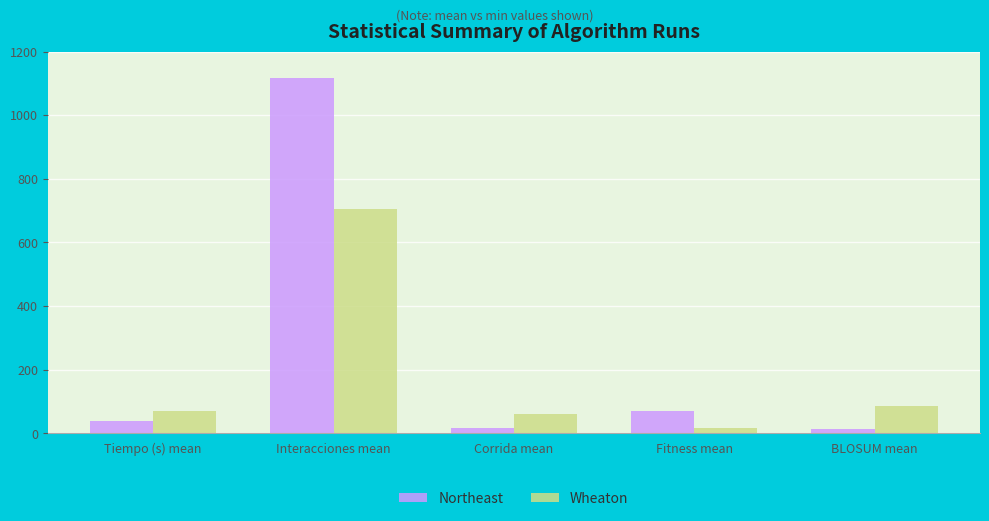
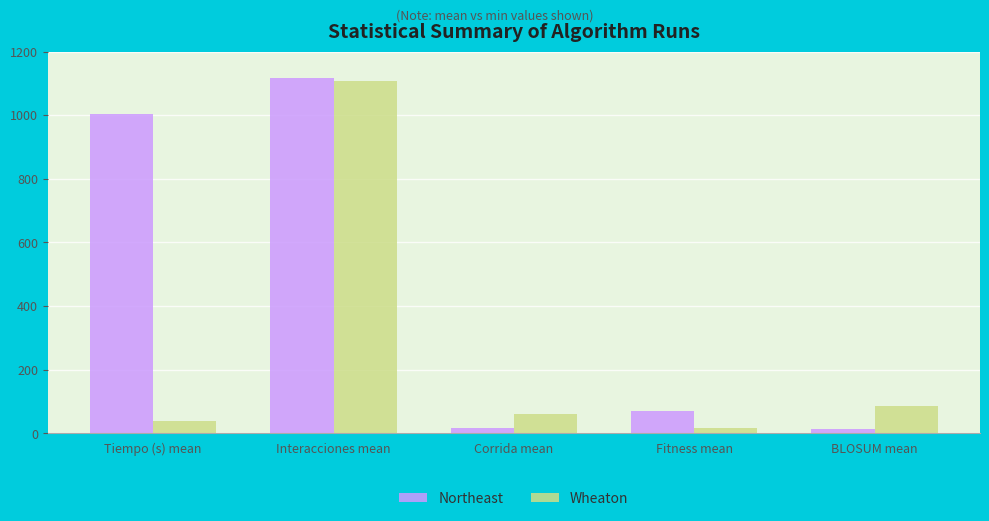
Northeast, Tiempo (s) mean: 40 -> 1000
Wheaton, Tiempo (s) mean: 70 -> 40
Wheaton, Interacciones mean: 710 -> 1110
